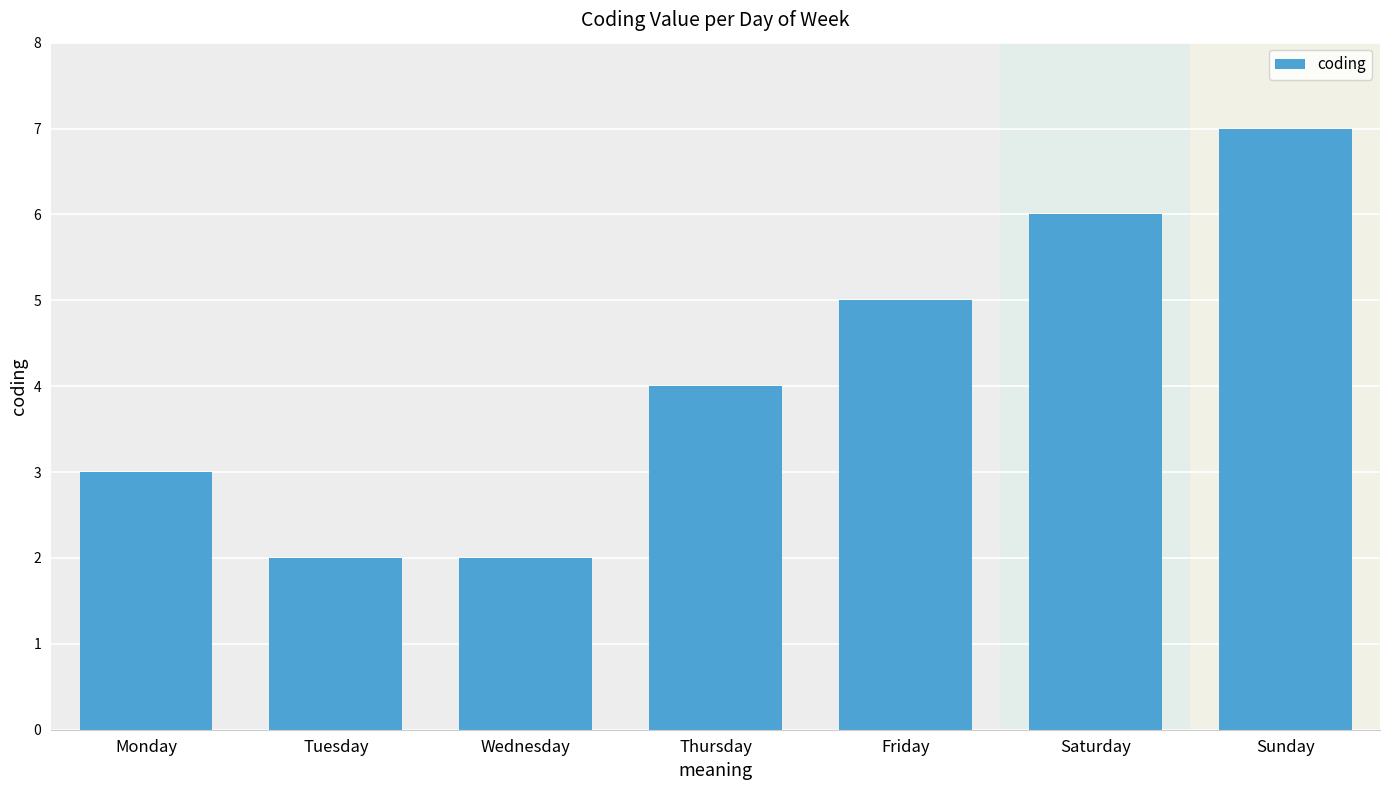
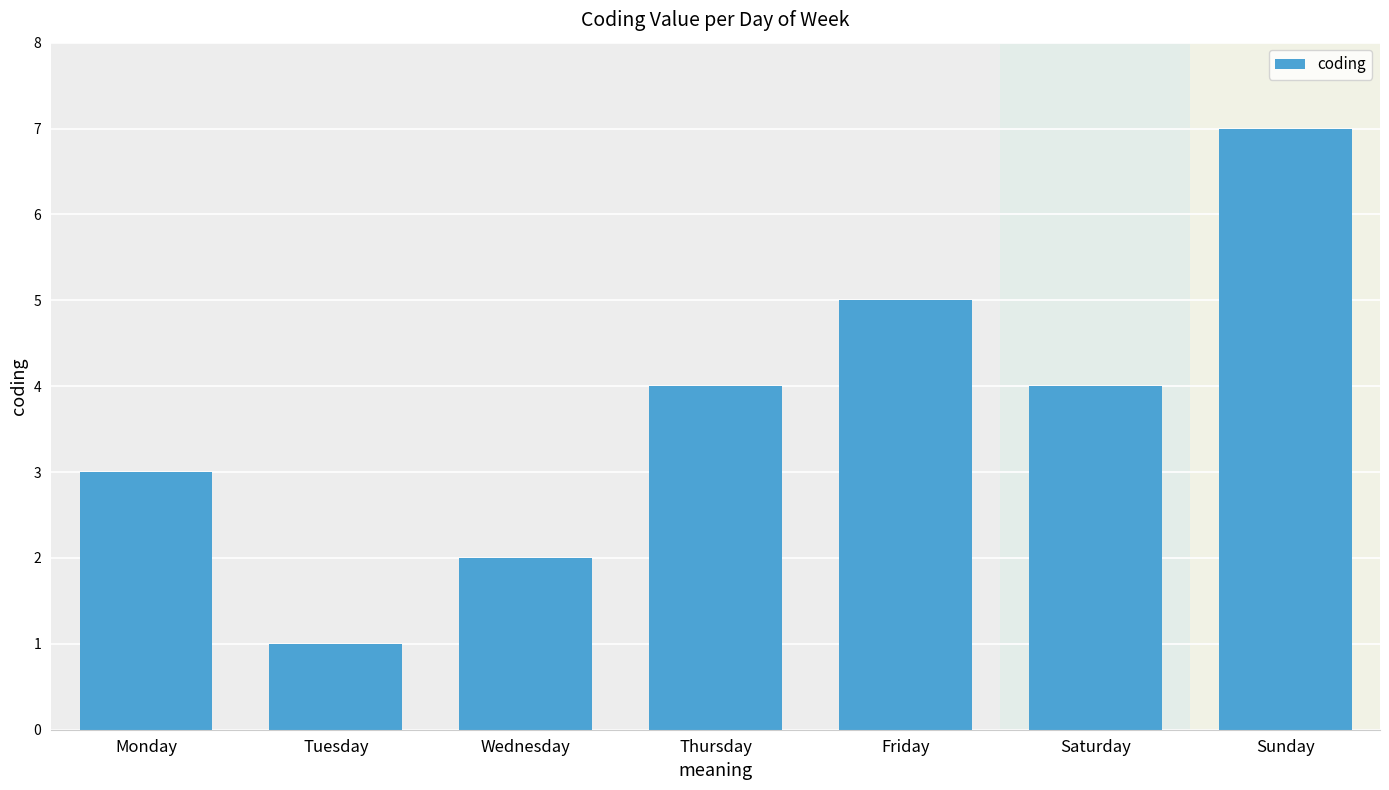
Tuesday: 2 -> 1
Saturday: 6 -> 4
